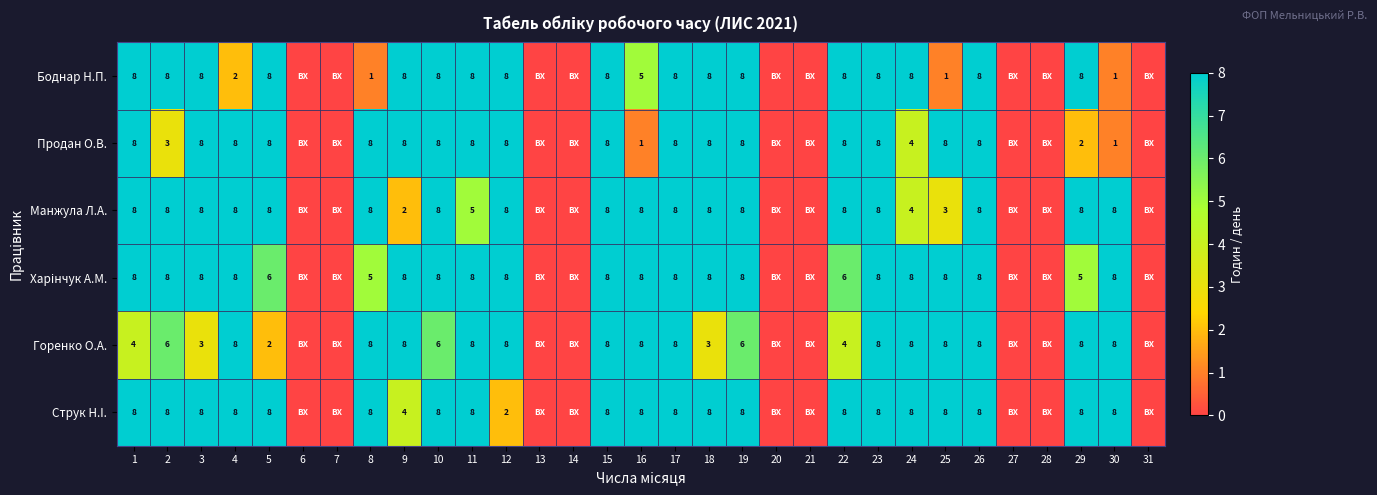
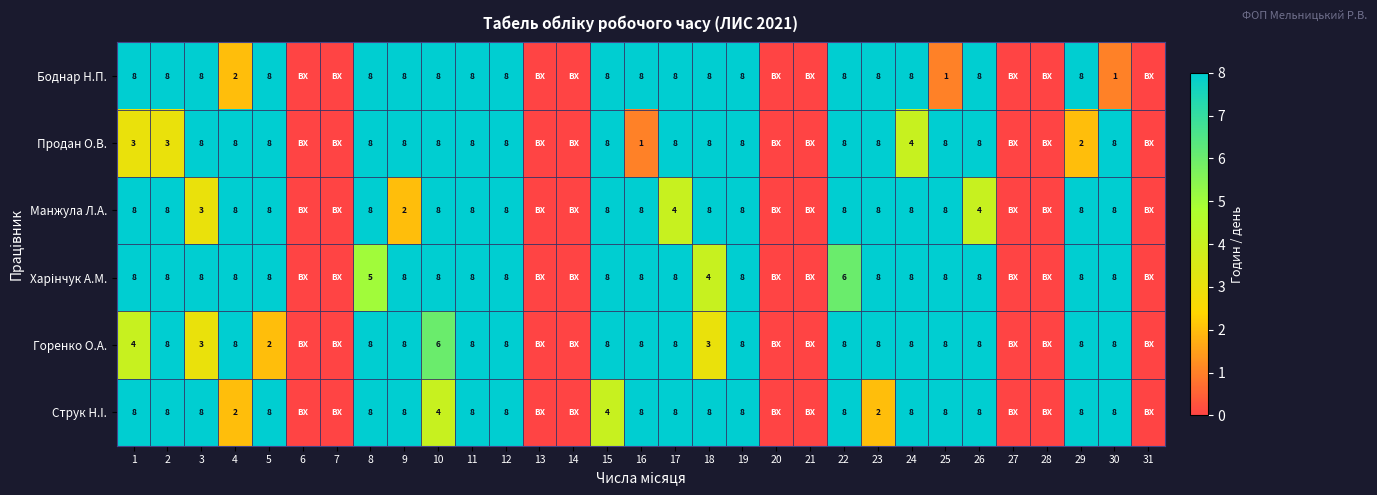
Боднар Н.П., 8: 1 -> 8
Боднар Н.П., 16: 5 -> 8
Продан О.В., 1: 8 -> 3
Продан О.В., 30: 1 -> 8
Манжула Л.А., 3: 8 -> 3
Манжула Л.А., 11: 5 -> 8
Манжула Л.А., 17: 8 -> 4
Манжула Л.А., 24: 4 -> 8
Манжула Л.А., 25: 3 -> 8
Манжула Л.А., 26: 8 -> 4
Харінчук А.М., 5: 6 -> 8
Харінчук А.М., 18: 8 -> 4
Харінчук А.М., 29: 5 -> 8
Горенко О.А., 2: 6 -> 8
Горенко О.А., 19: 6 -> 8
Горенко О.А., 22: 4 -> 8
Струк Н.І., 4: 8 -> 2
Струк Н.І., 9: 4 -> 8
Струк Н.І., 10: 8 -> 4
Струк Н.І., 12: 2 -> 8
Струк Н.І., 15: 8 -> 4
Струк Н.І., 23: 8 -> 2
